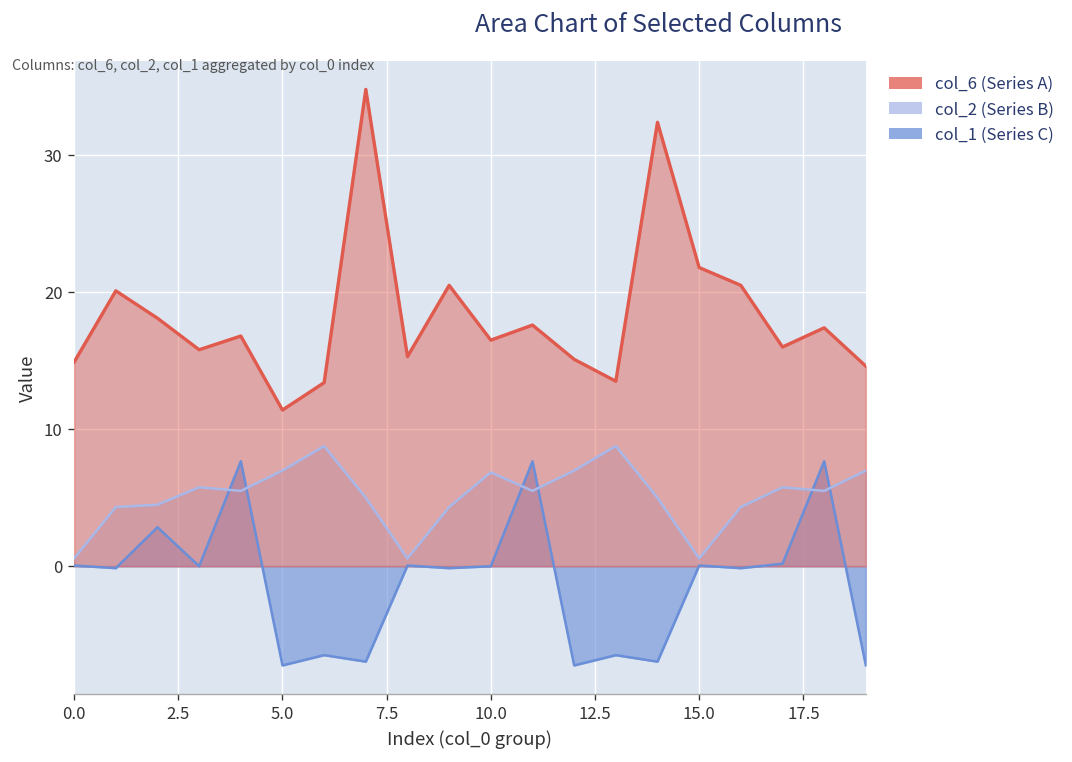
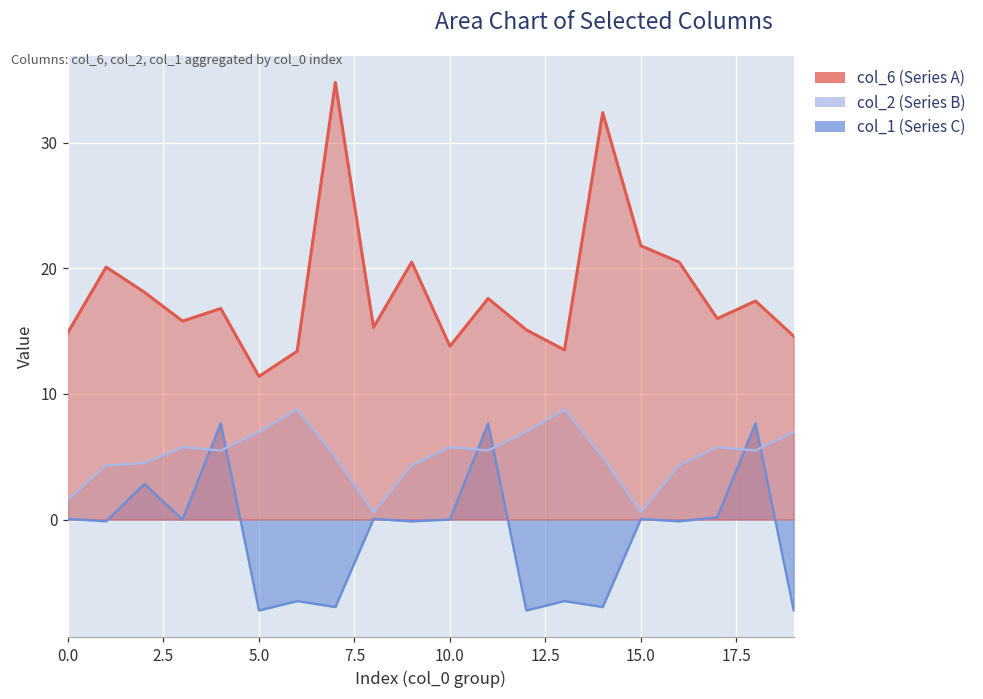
col_2 (Series B), 0.0: 0.6 -> 1.6
col_2 (Series B), 10.0: 6.8 -> 5.8
col_6 (Series A), 10.0: 16.5 -> 13.8
